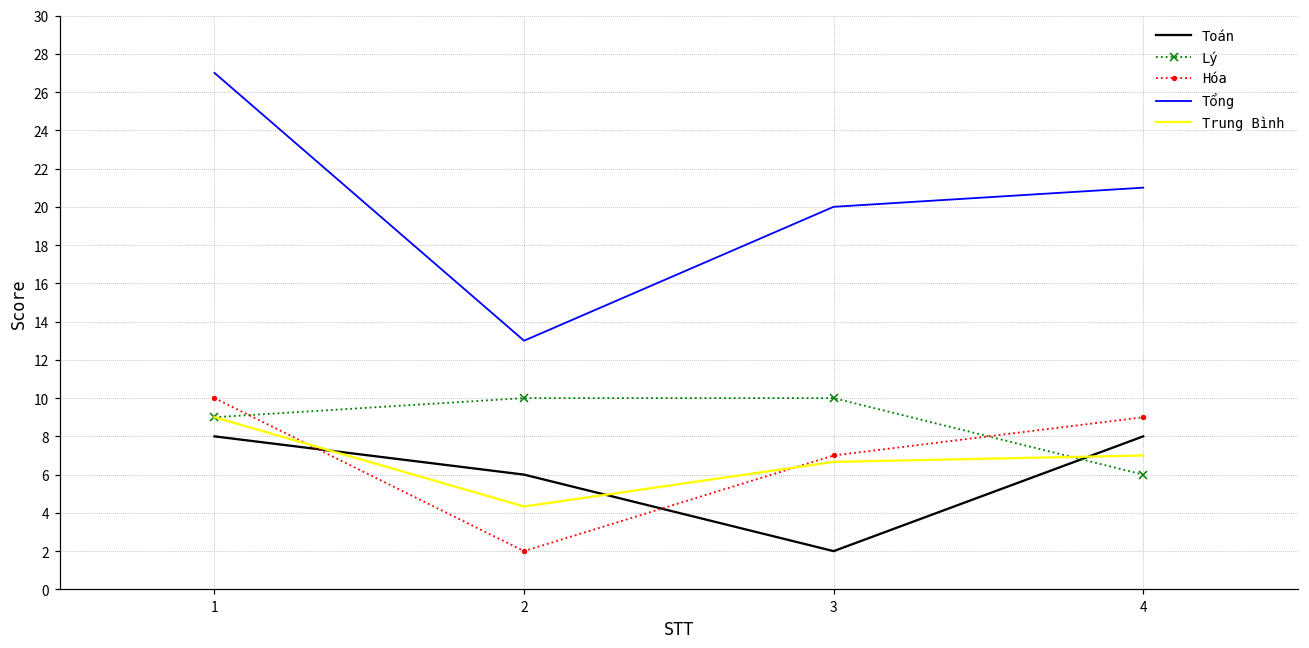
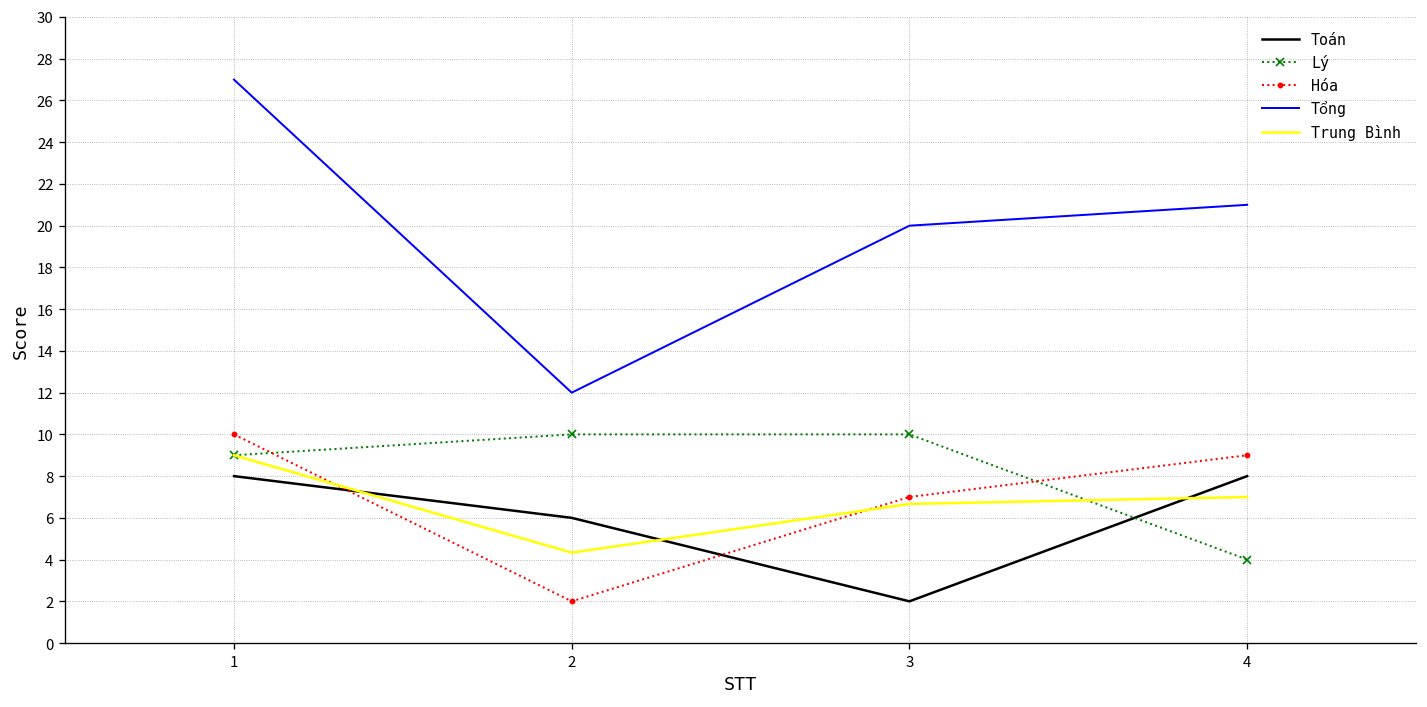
Tổng, 2: 13 -> 12
Lý, 4: 6 -> 4
